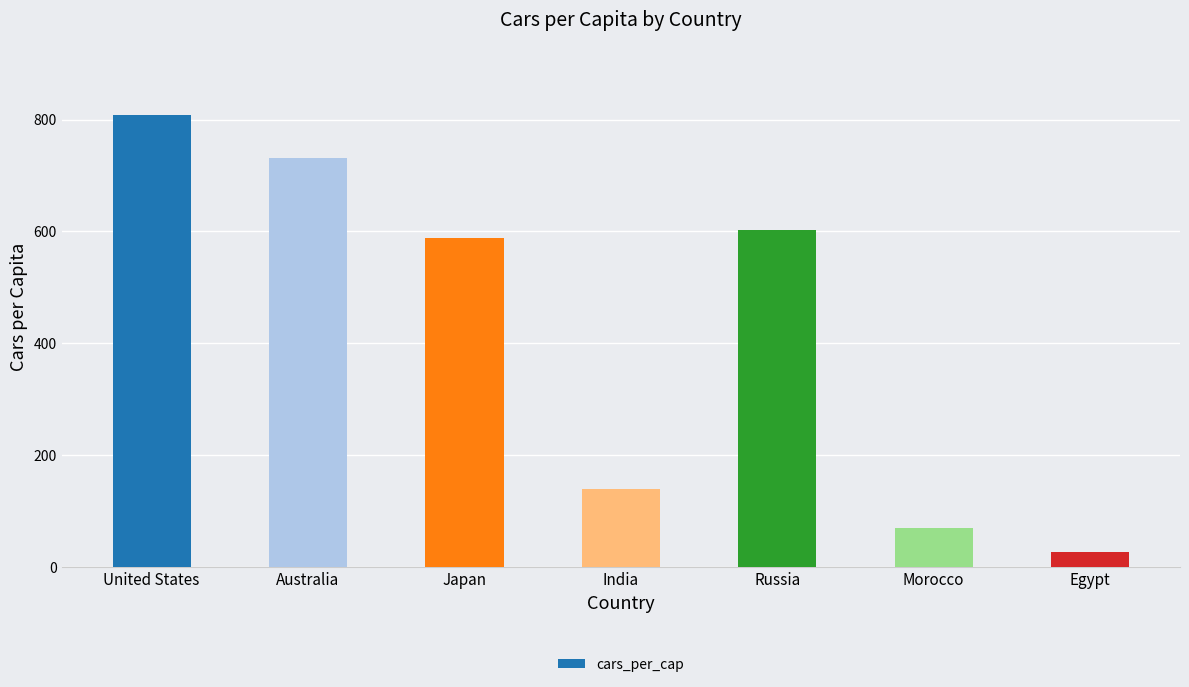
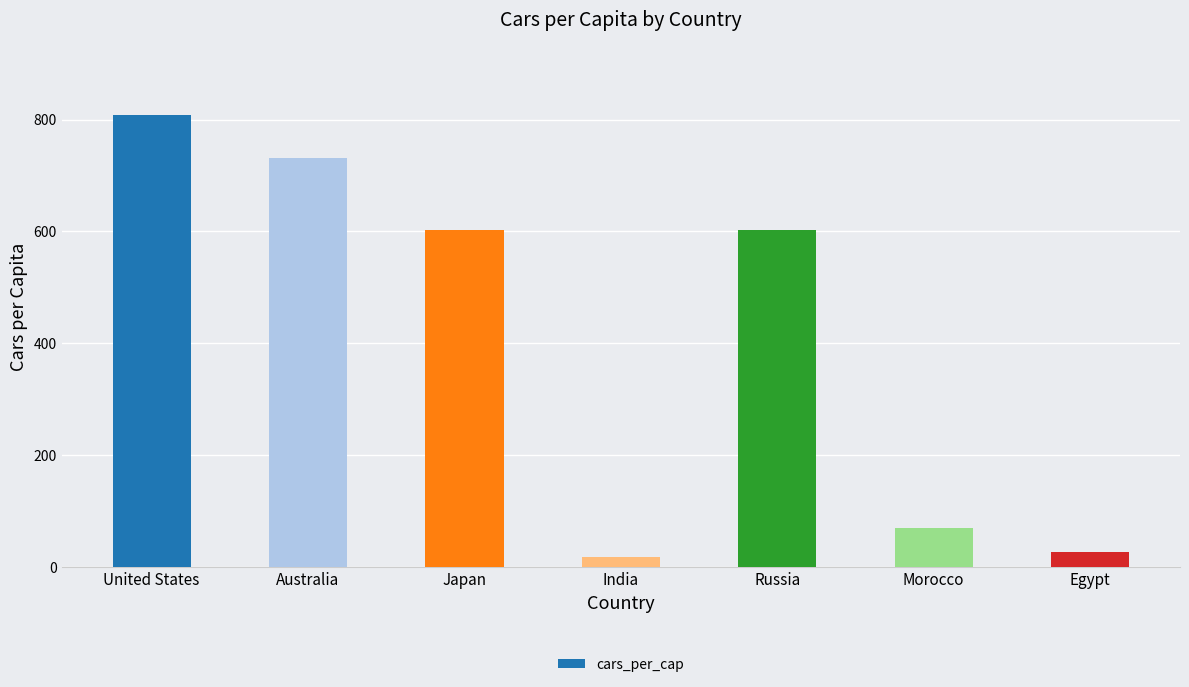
Japan: 590 -> 600
India: 140 -> 20
